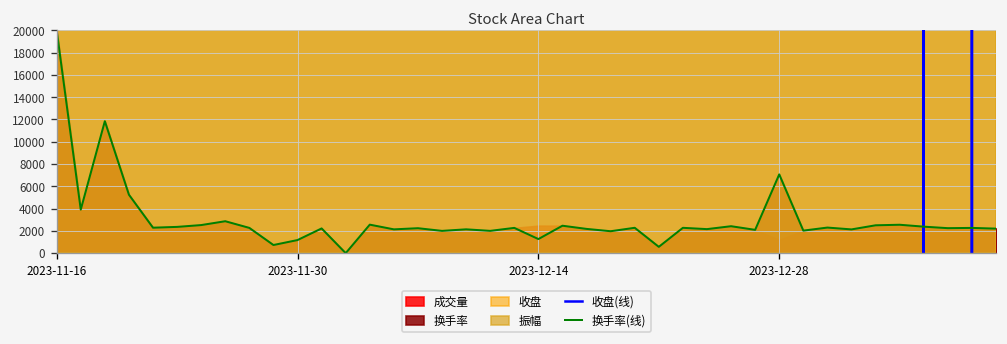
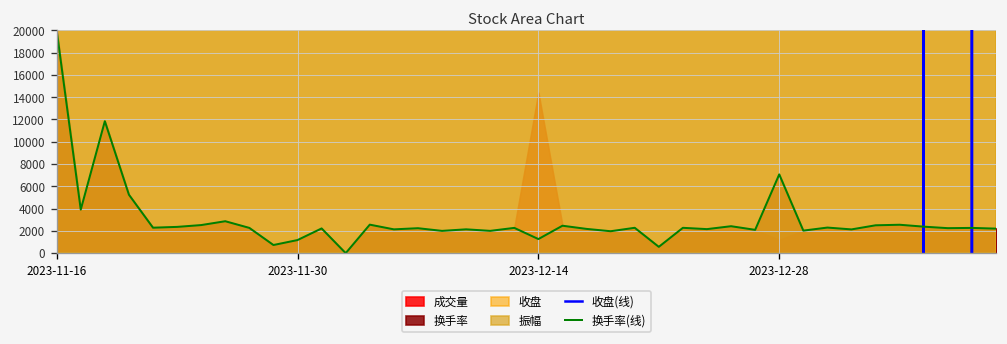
成交量, 2023-12-14: 2000 -> 14000
